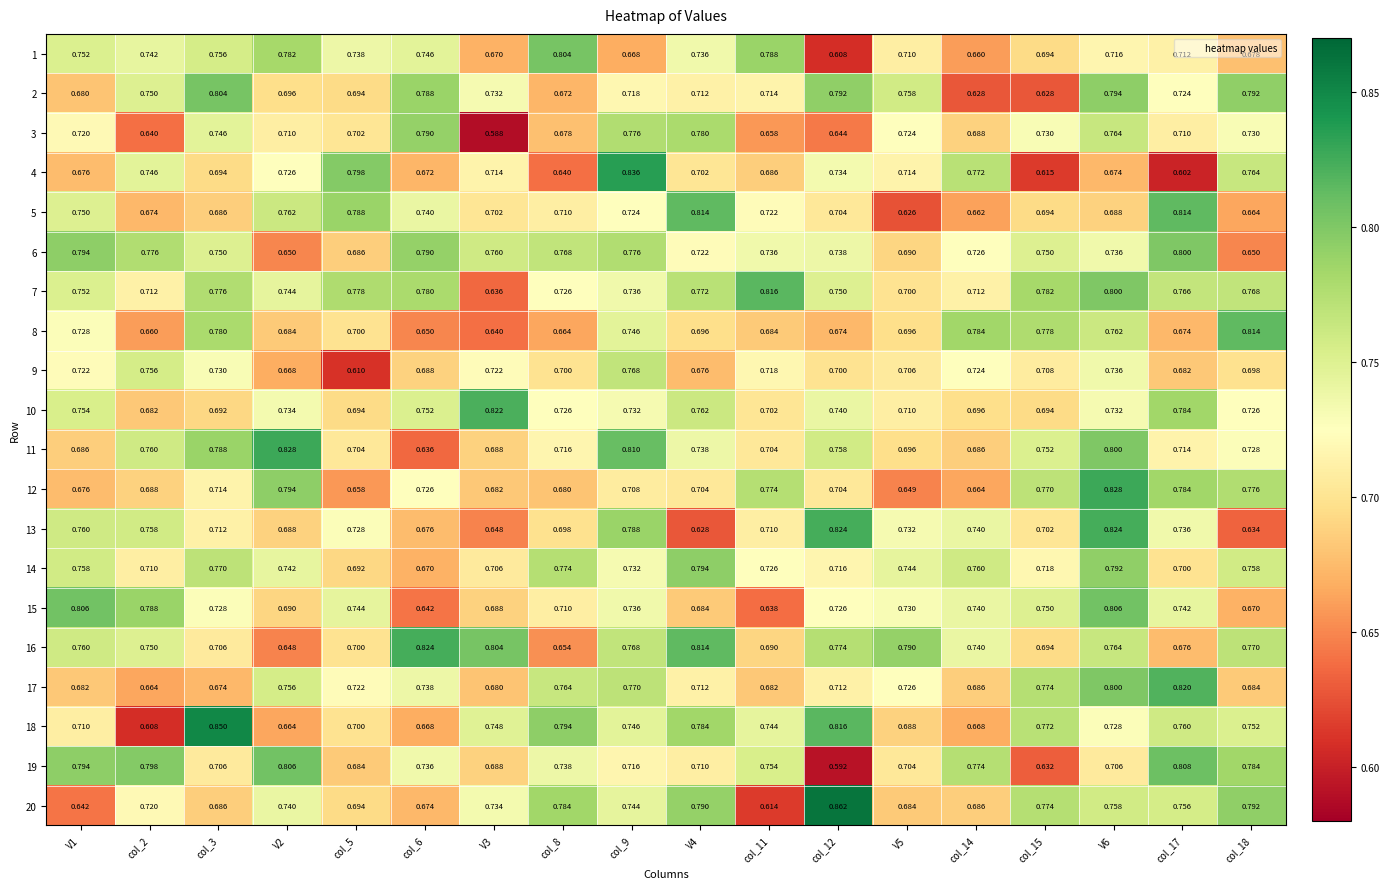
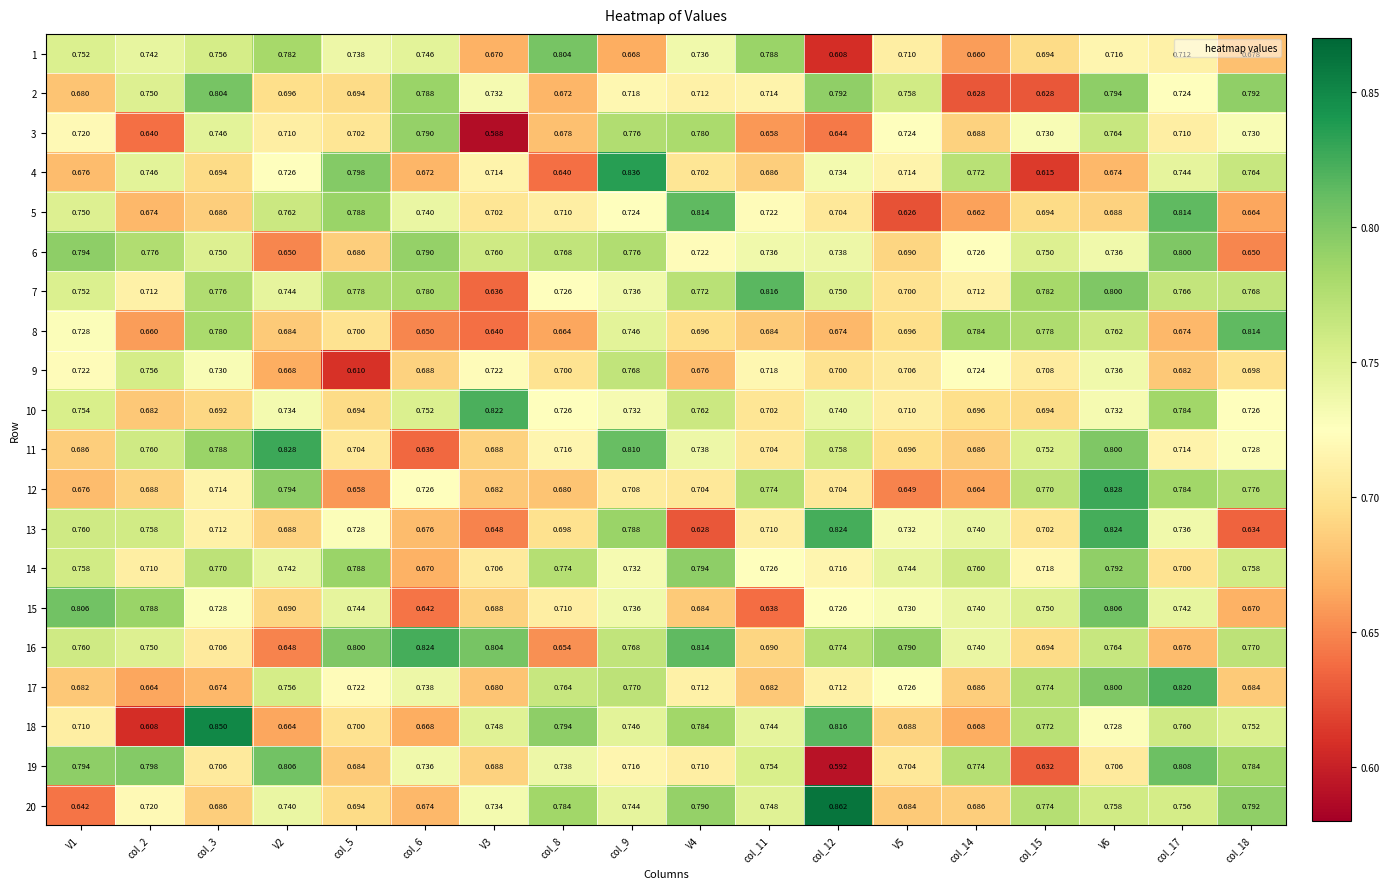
4, col_17: 0.602 -> 0.744
14, col_5: 0.692 -> 0.788
16, col_5: 0.700 -> 0.800
20, col_11: 0.614 -> 0.748
